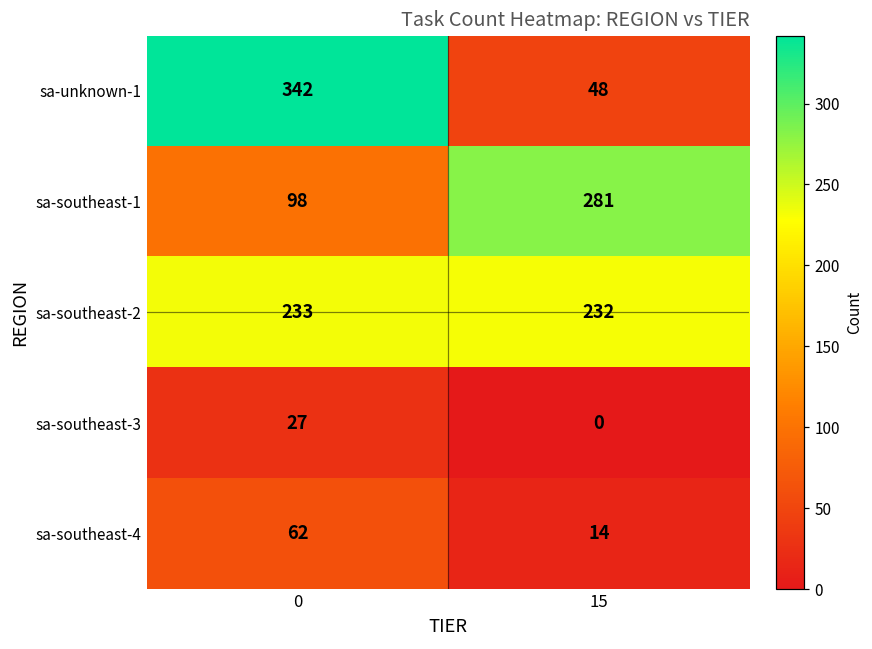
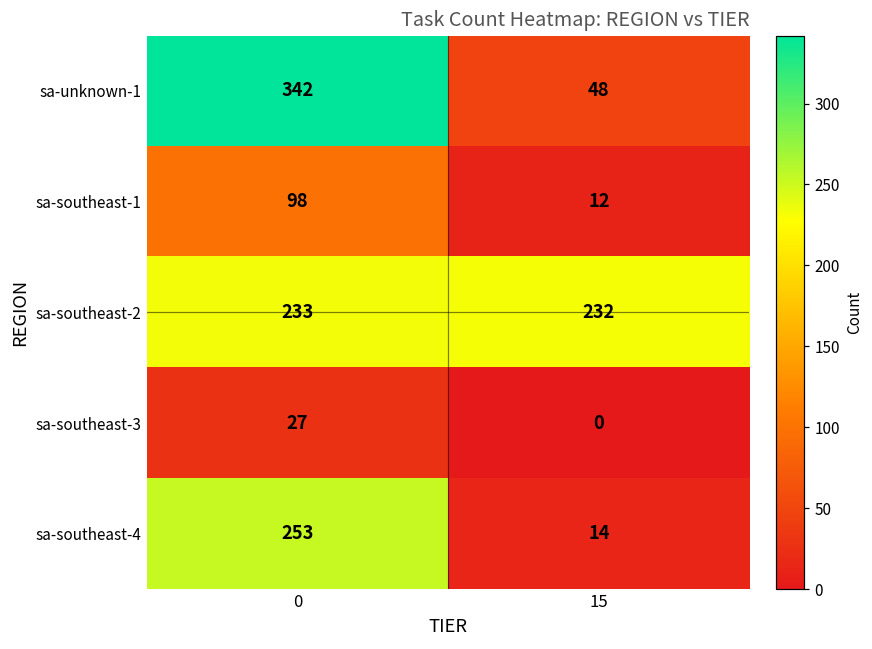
sa-southeast-1, 15: 281 -> 12
sa-southeast-4, 0: 62 -> 253
